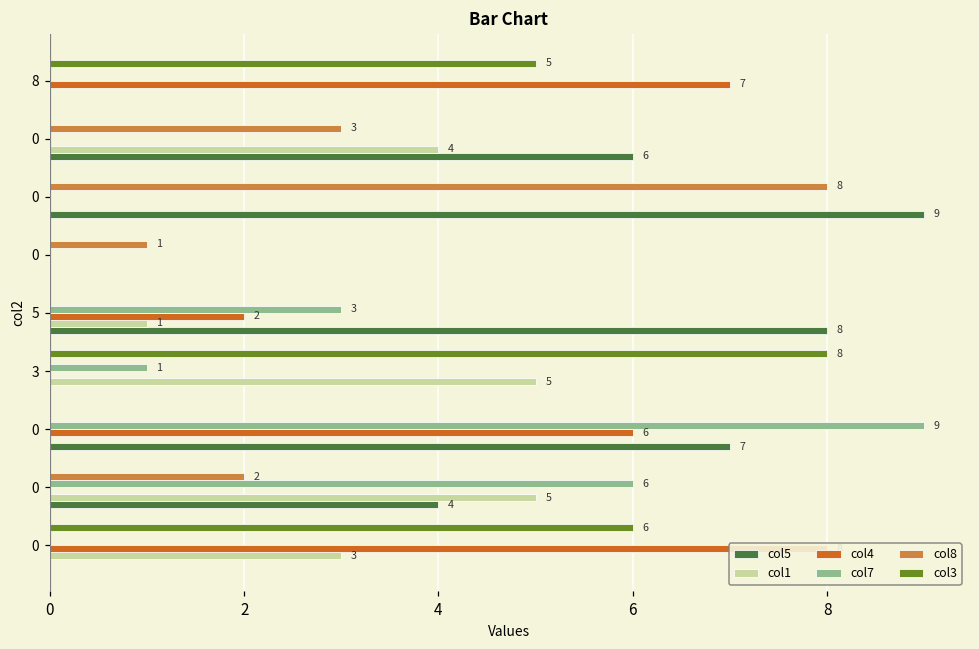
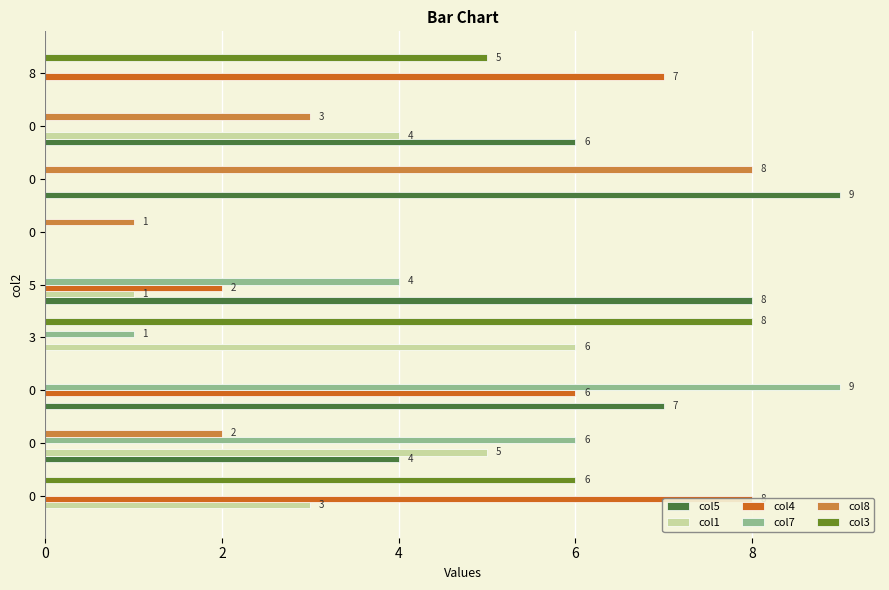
col7, 5: 3 -> 4
col1, 3: 5 -> 6
